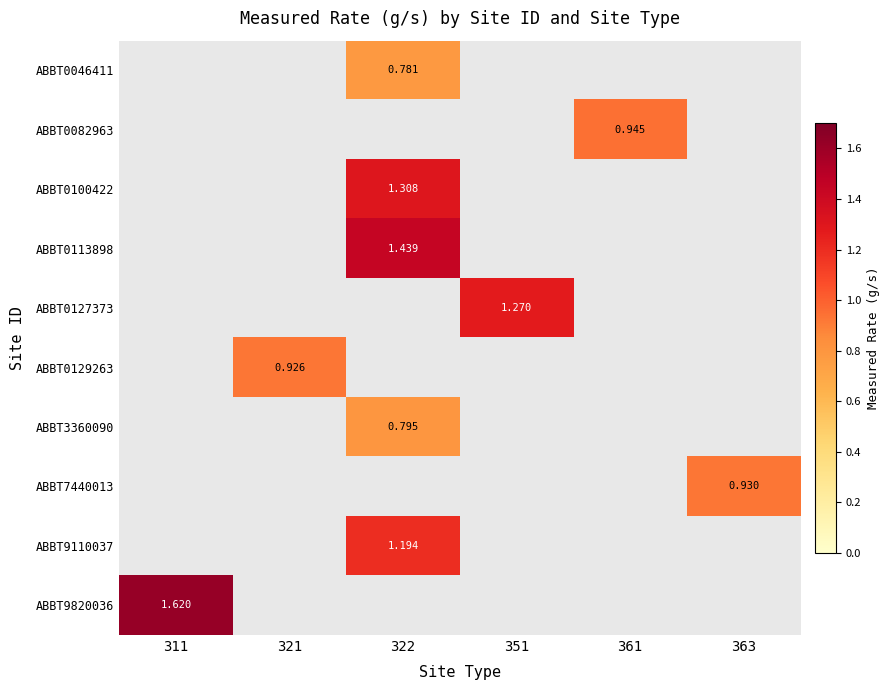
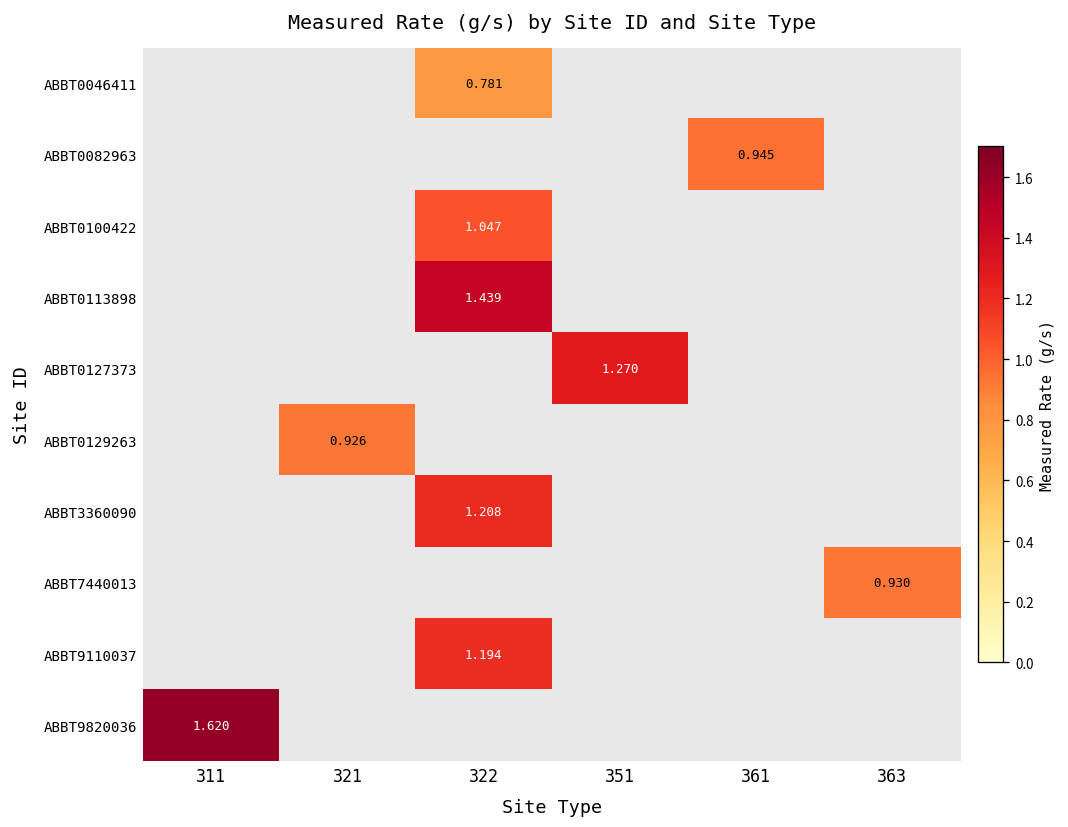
ABBT0100422, 322: 1.308 -> 1.047
ABBT3360090, 322: 0.795 -> 1.208
